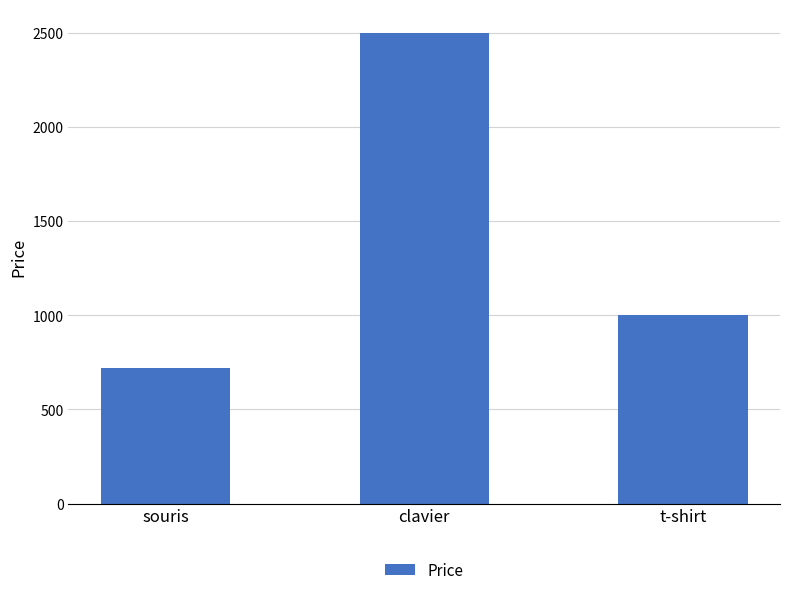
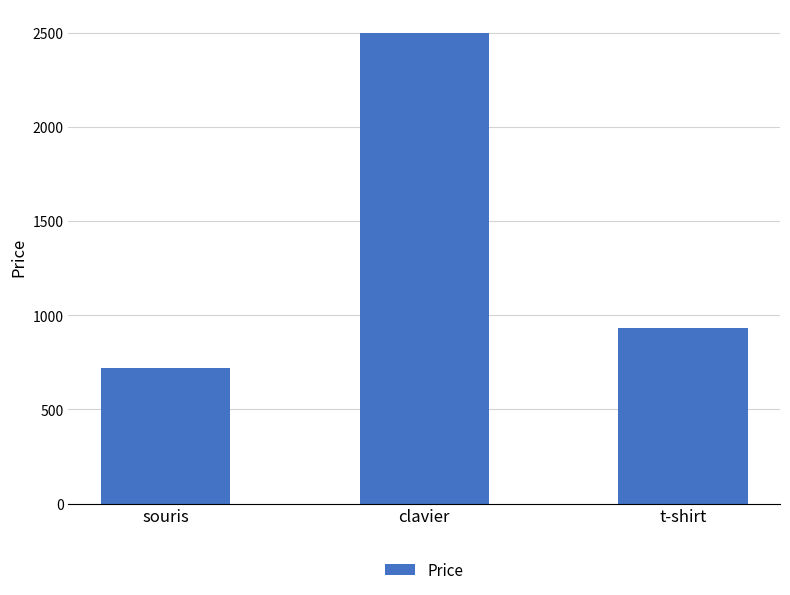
t-shirt: 1000 -> 930
